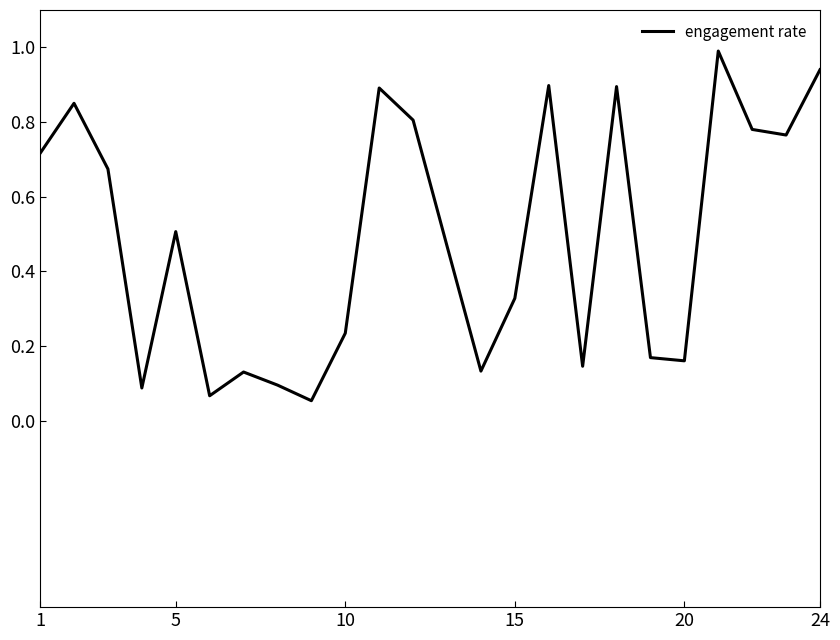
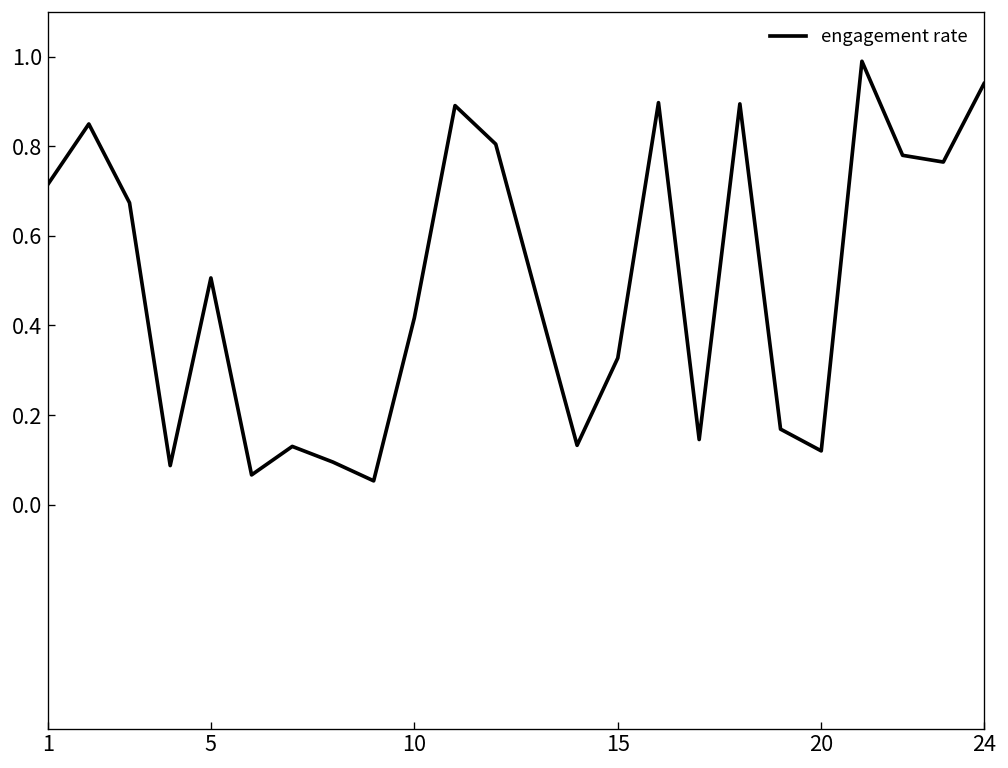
10: 0.23 -> 0.42
20: 0.16 -> 0.12
